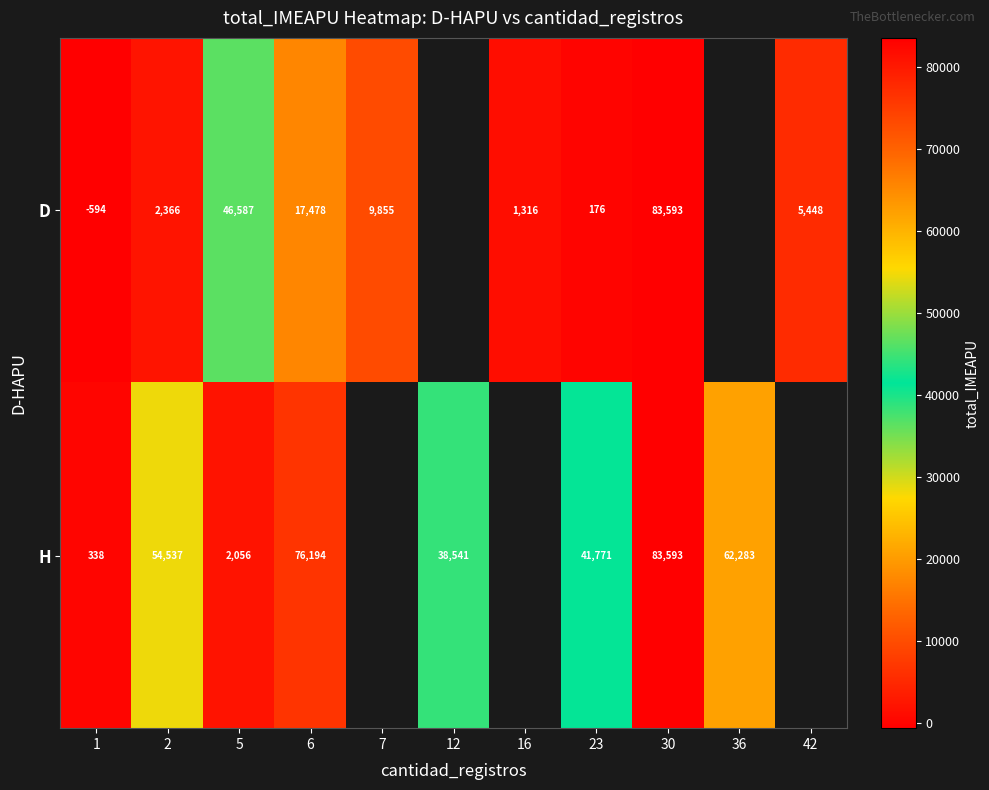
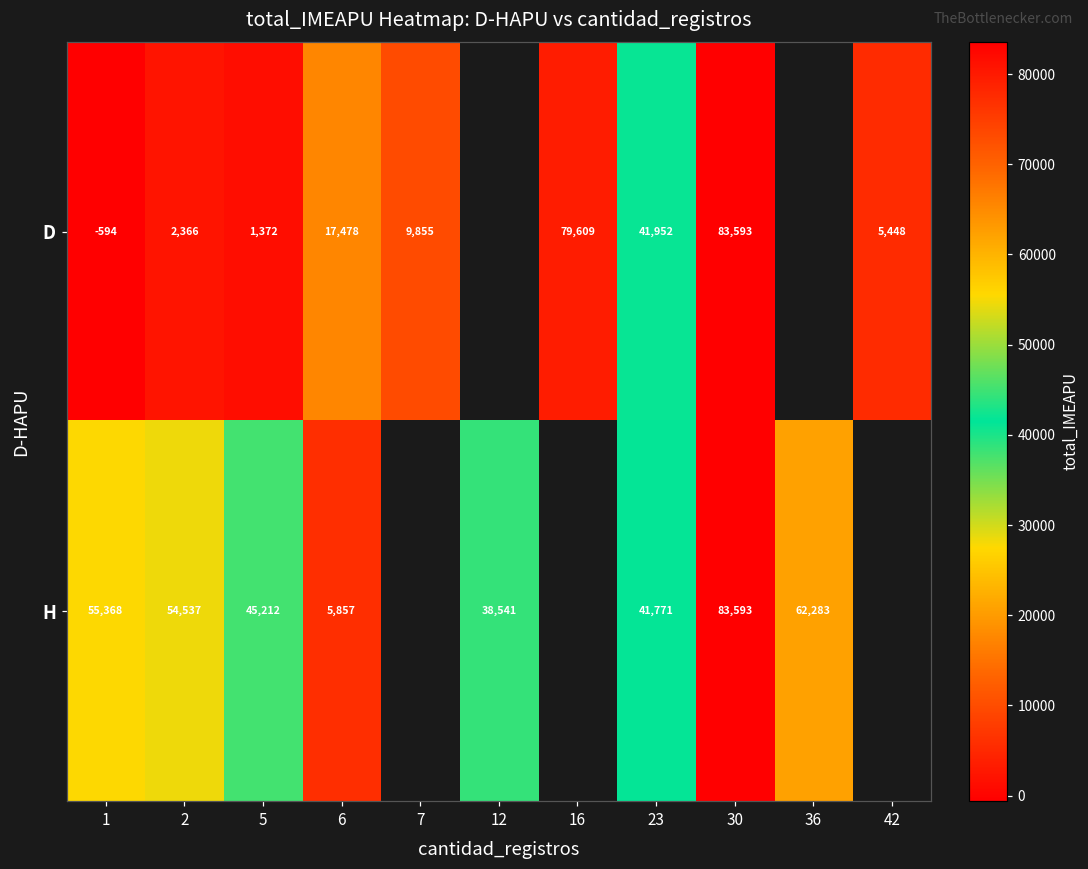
D, 5: 46,587 -> 1,372
D, 16: 1,316 -> 79,609
D, 23: 176 -> 41,952
H, 1: 338 -> 55,368
H, 5: 2,056 -> 45,212
H, 6: 76,194 -> 5,857
